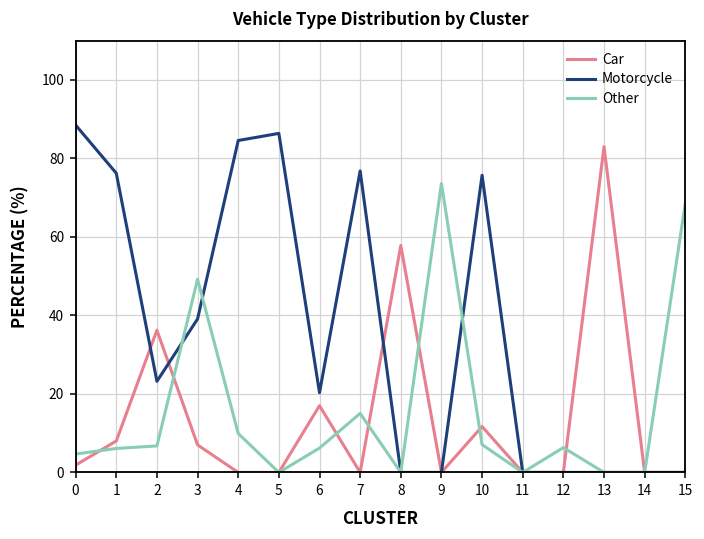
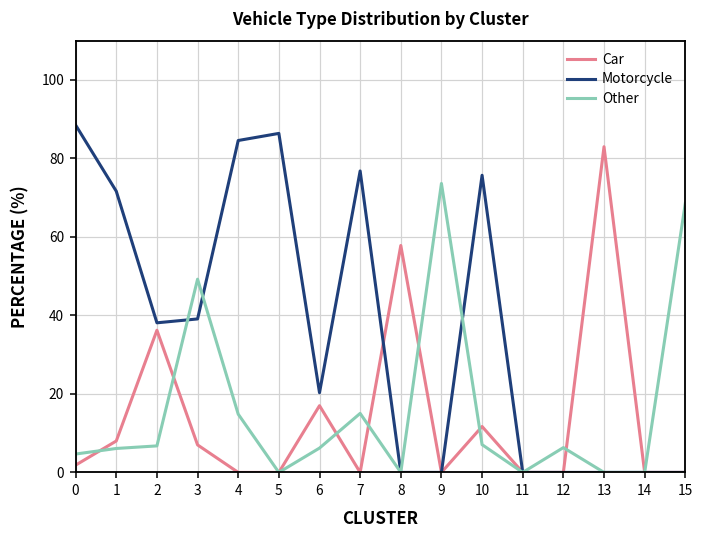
Motorcycle, 1: 76 -> 72
Motorcycle, 2: 23 -> 38
Other, 4: 10 -> 15
